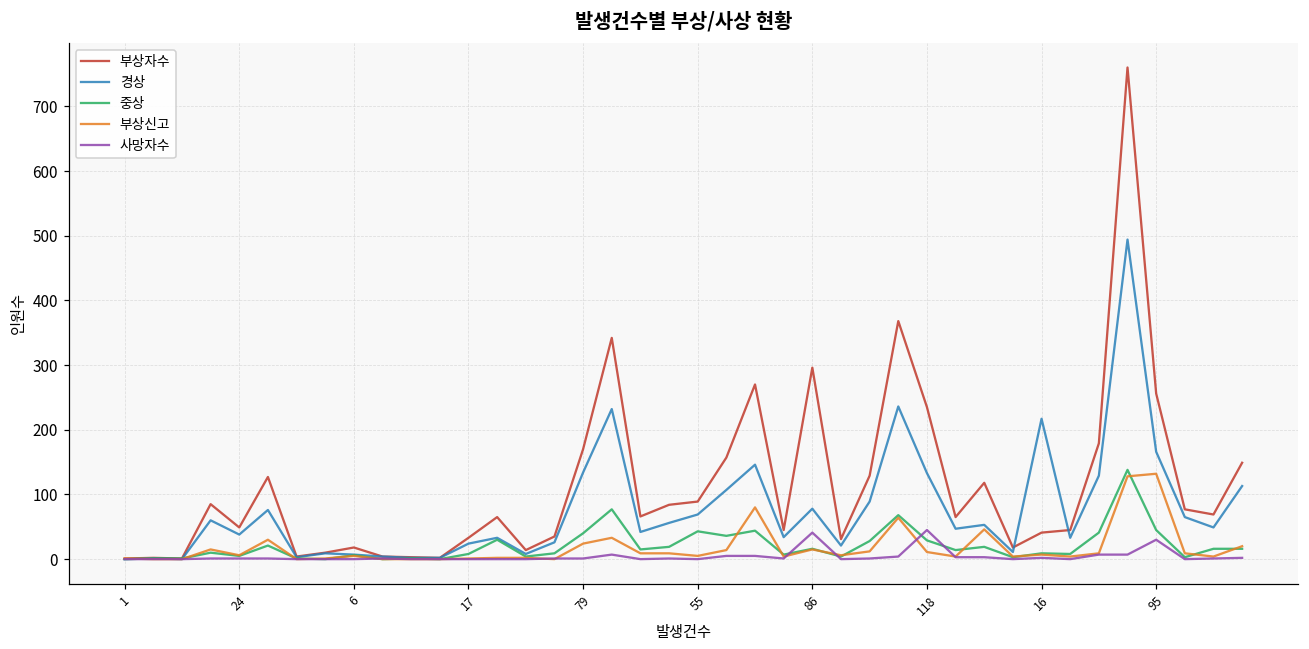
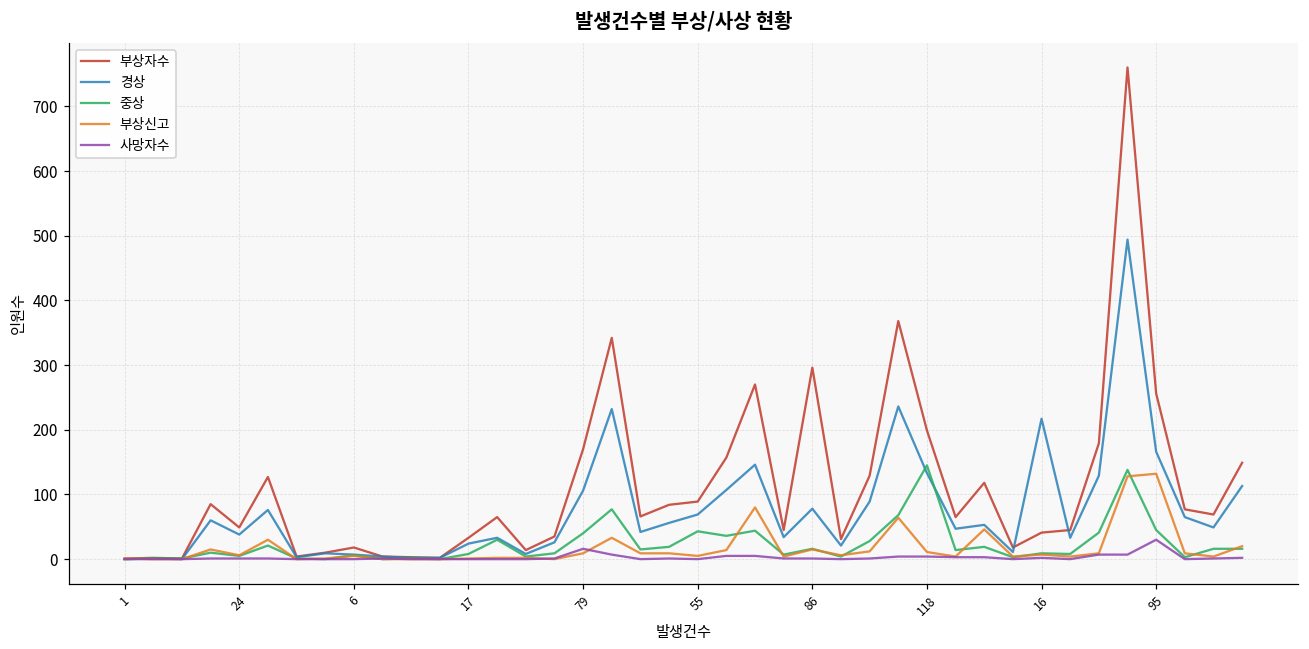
경상, 79: 130 -> 110
부상신고, 79: 20 -> 10
사망자수, 79: 0 -> 20
사망자수, 86: 40 -> 0
부상자수, 118: 240 -> 200
중상, 118: 30 -> 150
사망자수, 118: 50 -> 0
